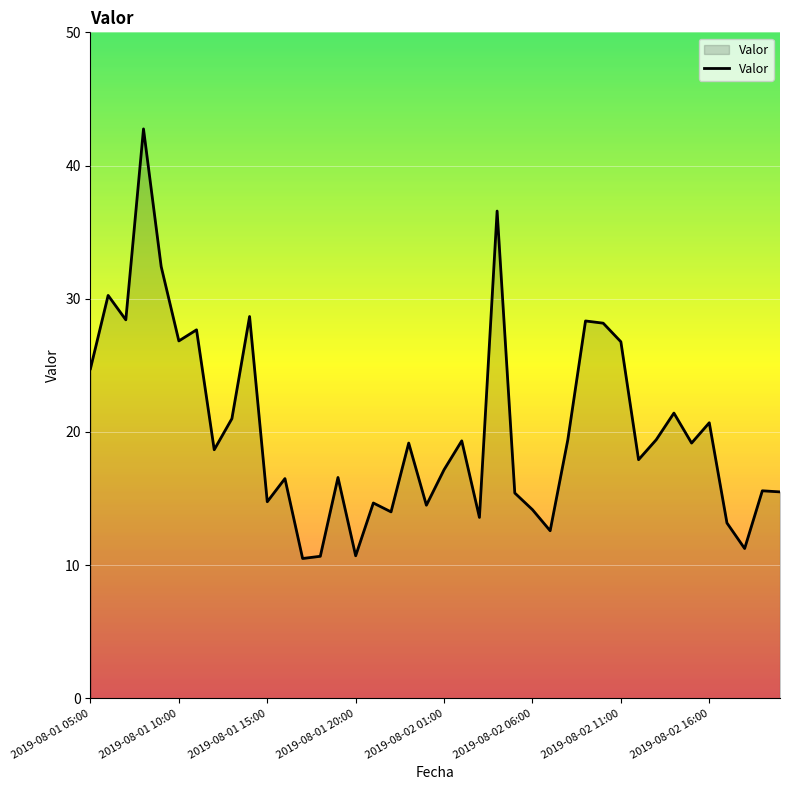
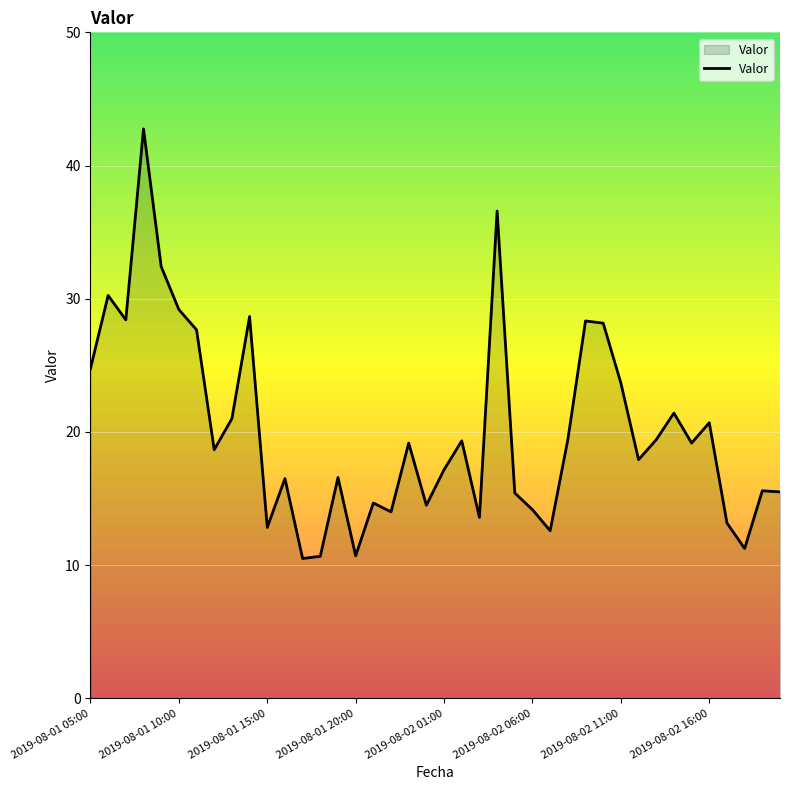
2019-08-01 10:00: 26.8 -> 29.2
2019-08-01 15:00: 14.8 -> 12.8
2019-08-02 11:00: 26.8 -> 23.7
